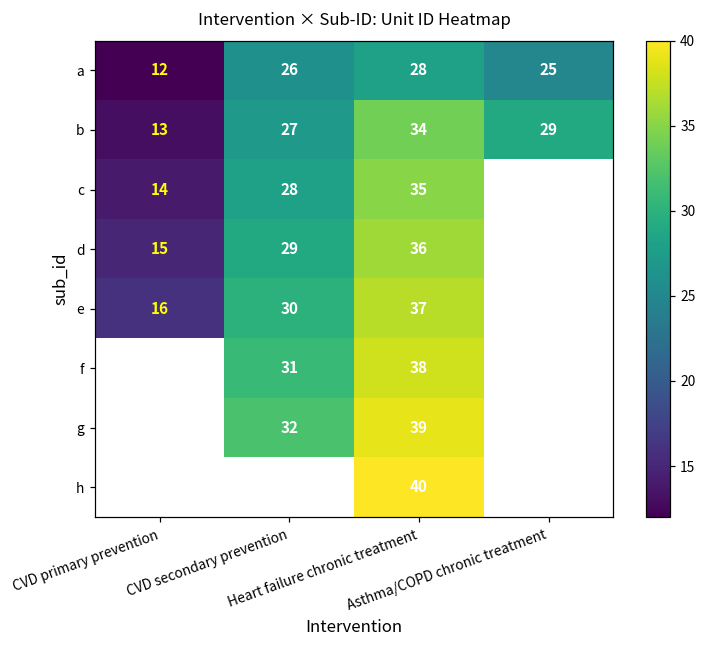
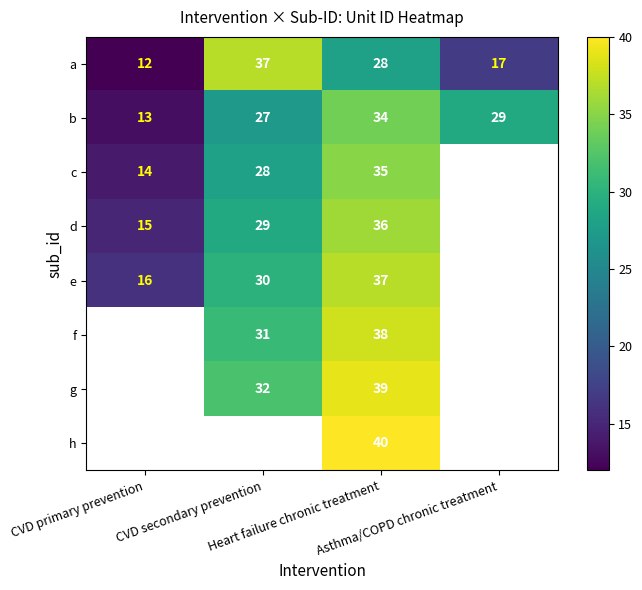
a, CVD secondary prevention: 26 -> 37
a, Asthma/COPD chronic treatment: 25 -> 17
